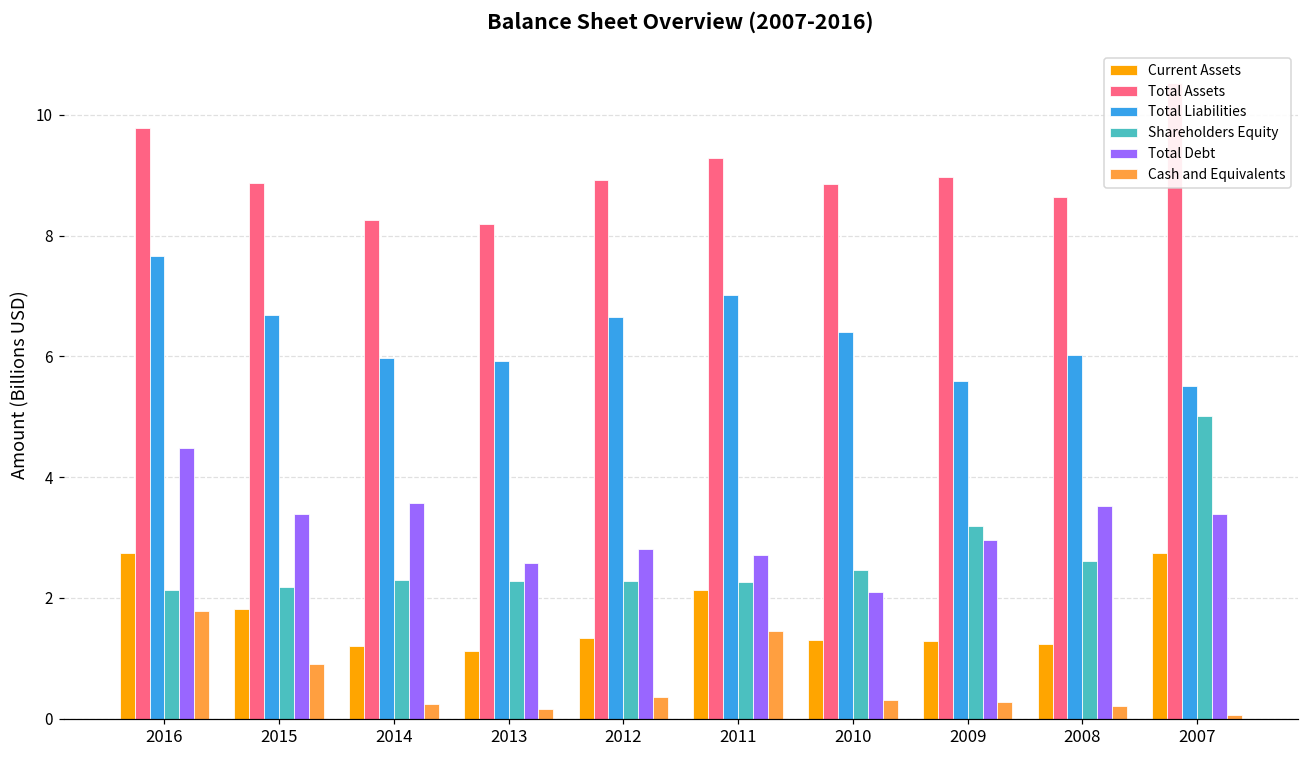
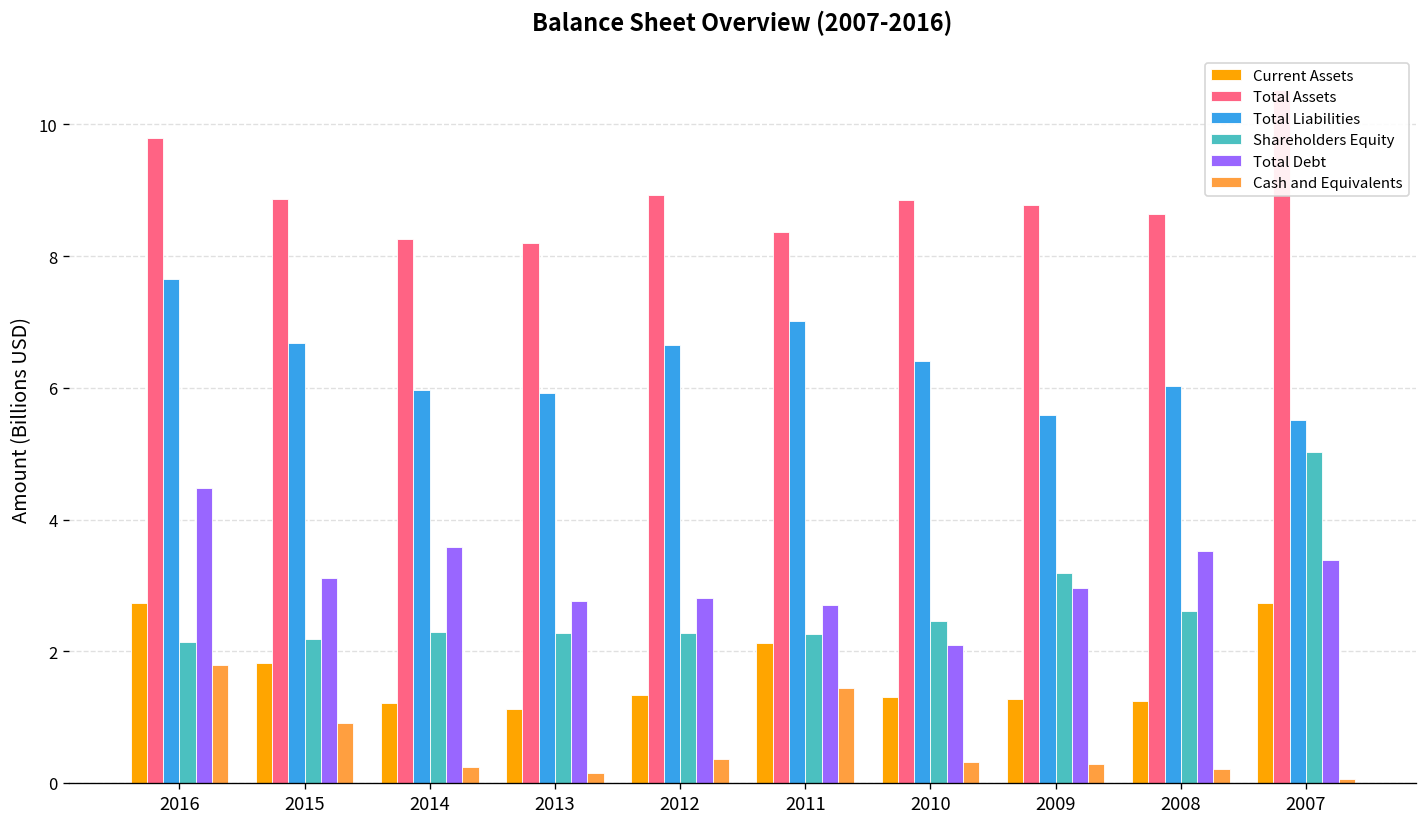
Total Debt, 2015: 3.4 -> 3.1
Total Debt, 2013: 2.6 -> 2.8
Total Assets, 2011: 9.3 -> 8.4
Total Assets, 2009: 9.0 -> 8.8
